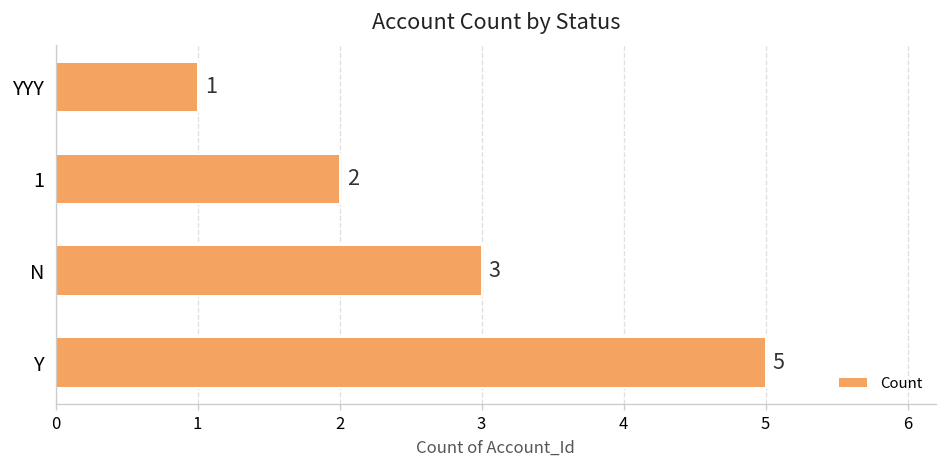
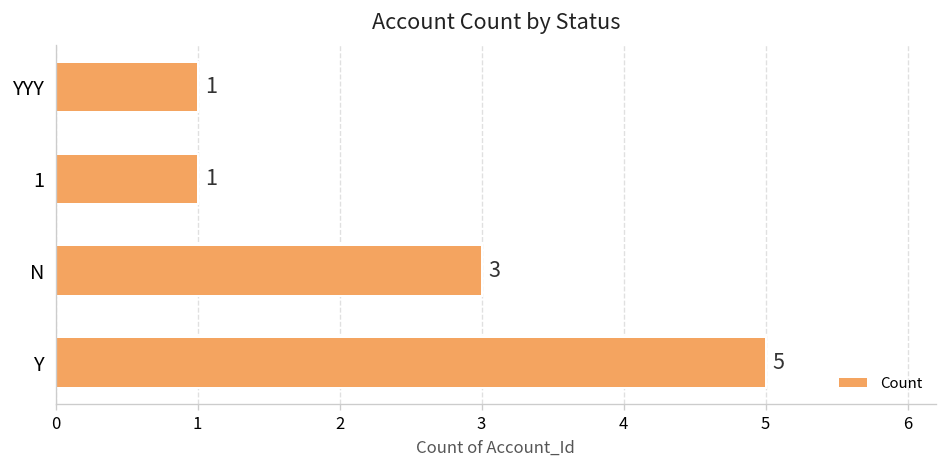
1: 2 -> 1
